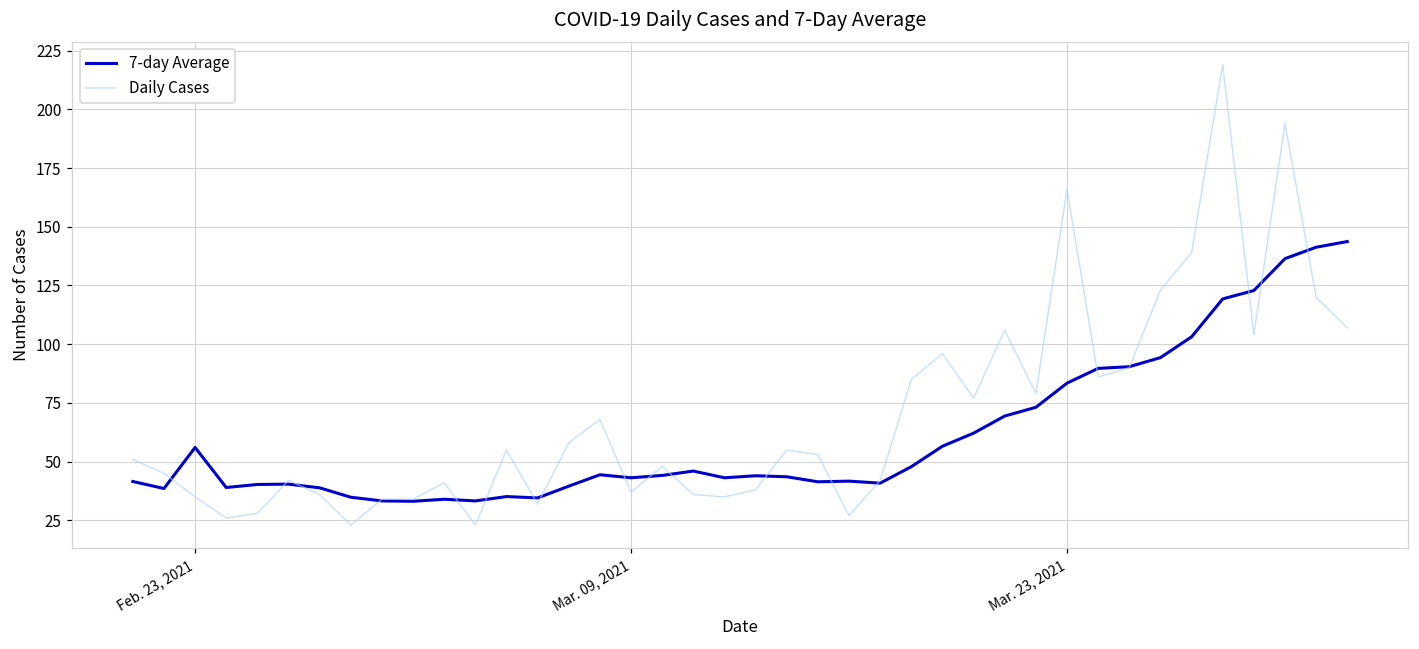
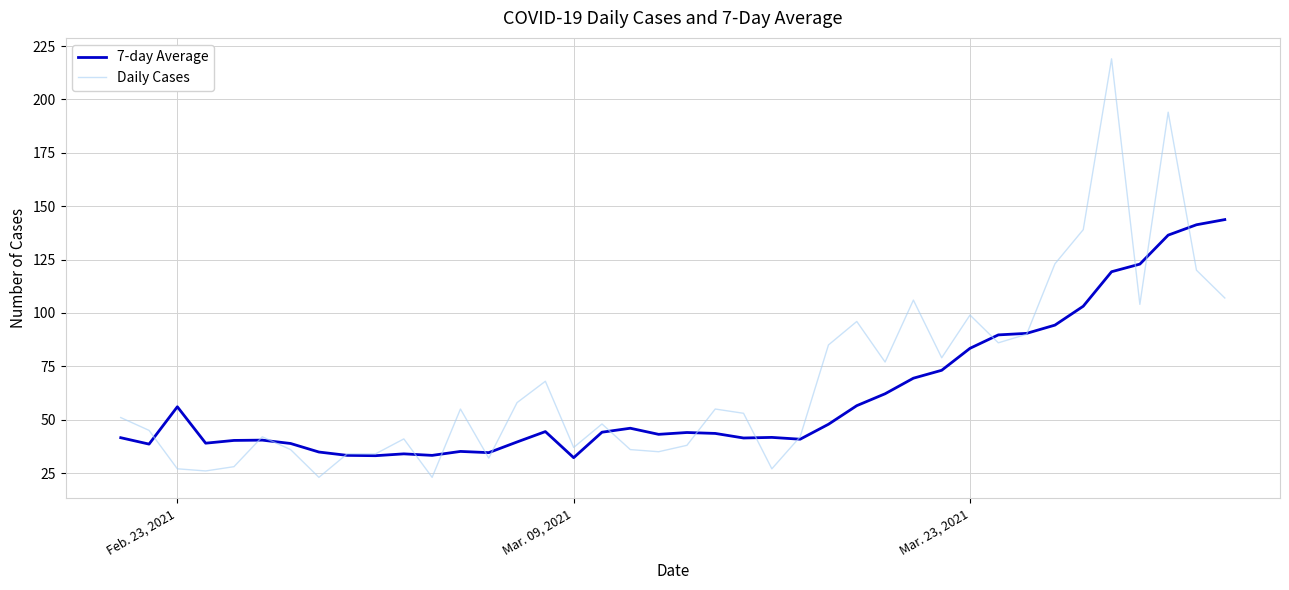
Daily Cases, Feb. 23, 2021: 35 -> 27
7-day Average, Mar. 09, 2021: 43 -> 32
Daily Cases, Mar. 23, 2021: 166 -> 99
